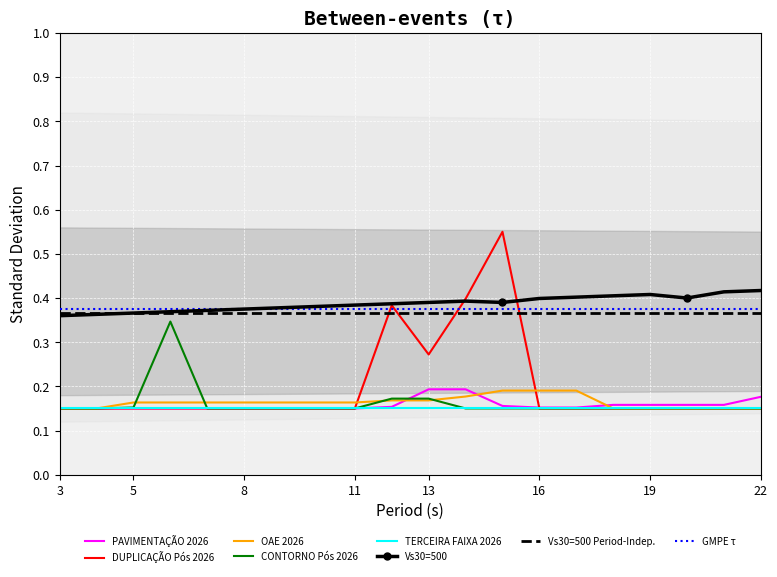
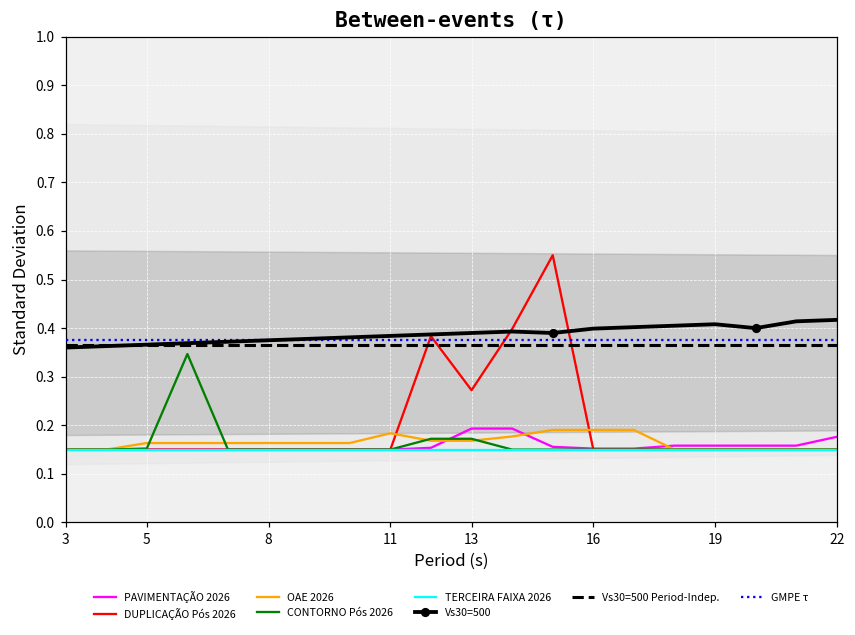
OAE 2026, 11: 0.16 -> 0.18
